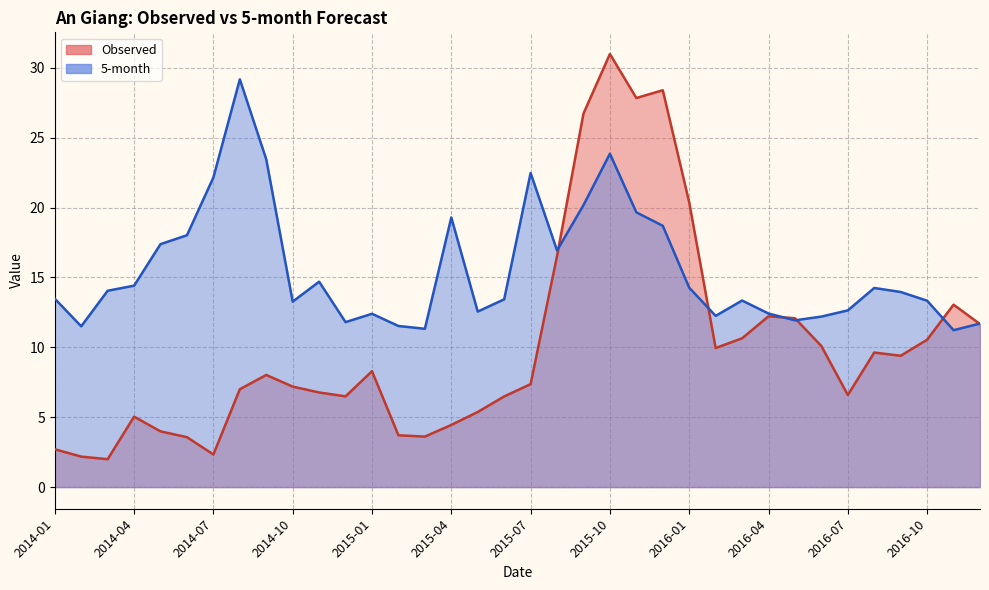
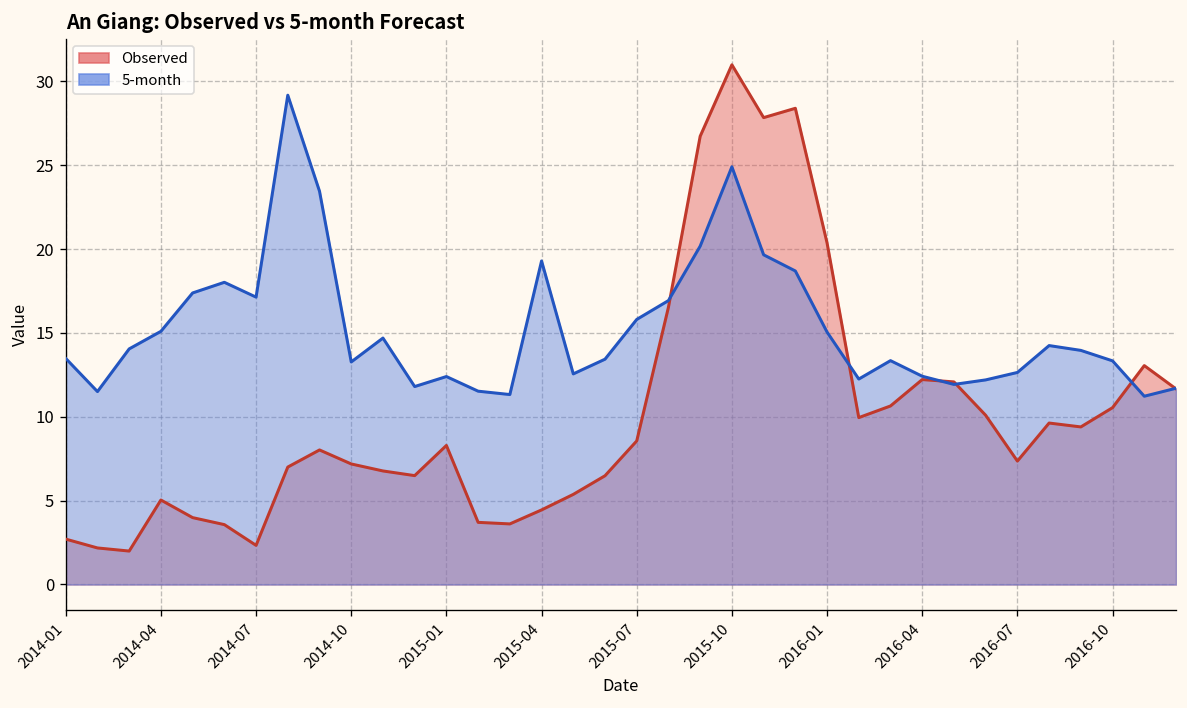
5-month, 2014-04: 14.4 -> 15.1
5-month, 2014-07: 22.2 -> 17.1
Observed, 2015-07: 7.4 -> 8.6
5-month, 2015-07: 22.5 -> 15.8
5-month, 2015-10: 23.9 -> 24.9
5-month, 2016-01: 14.3 -> 15.1
Observed, 2016-07: 6.6 -> 7.4
